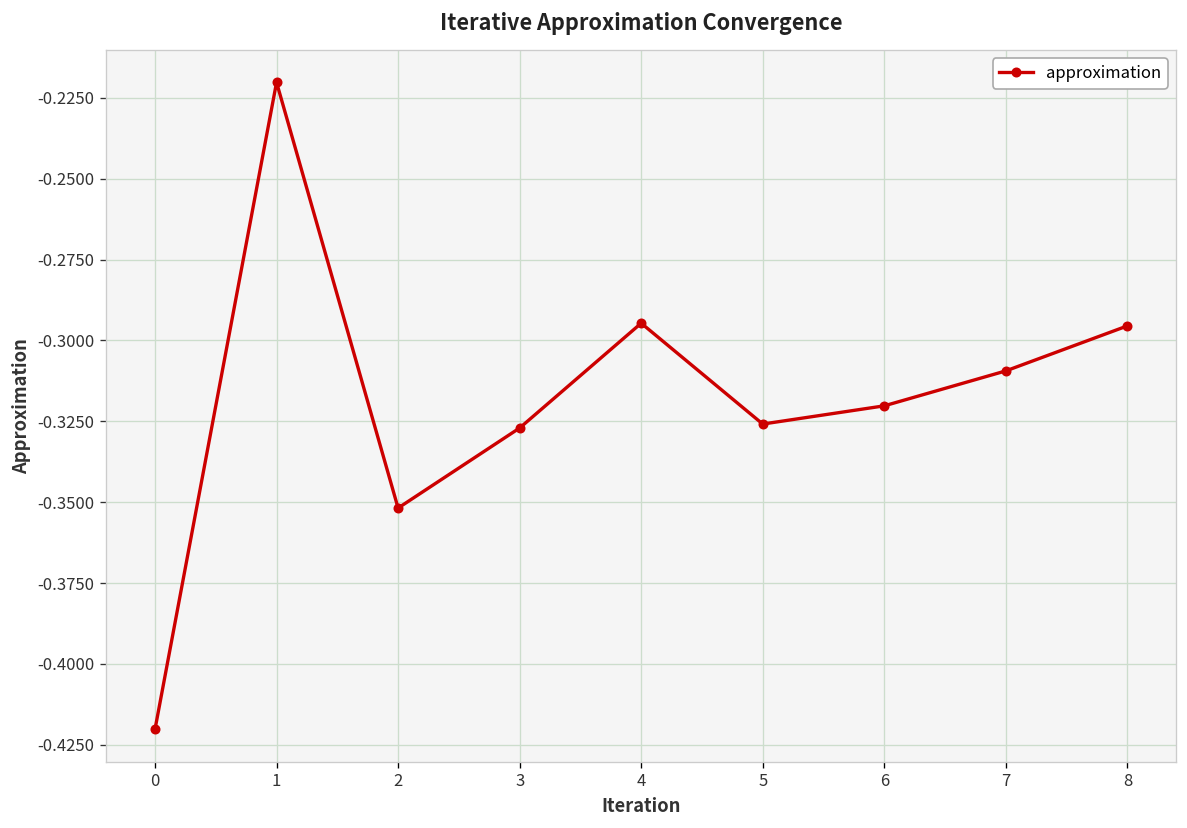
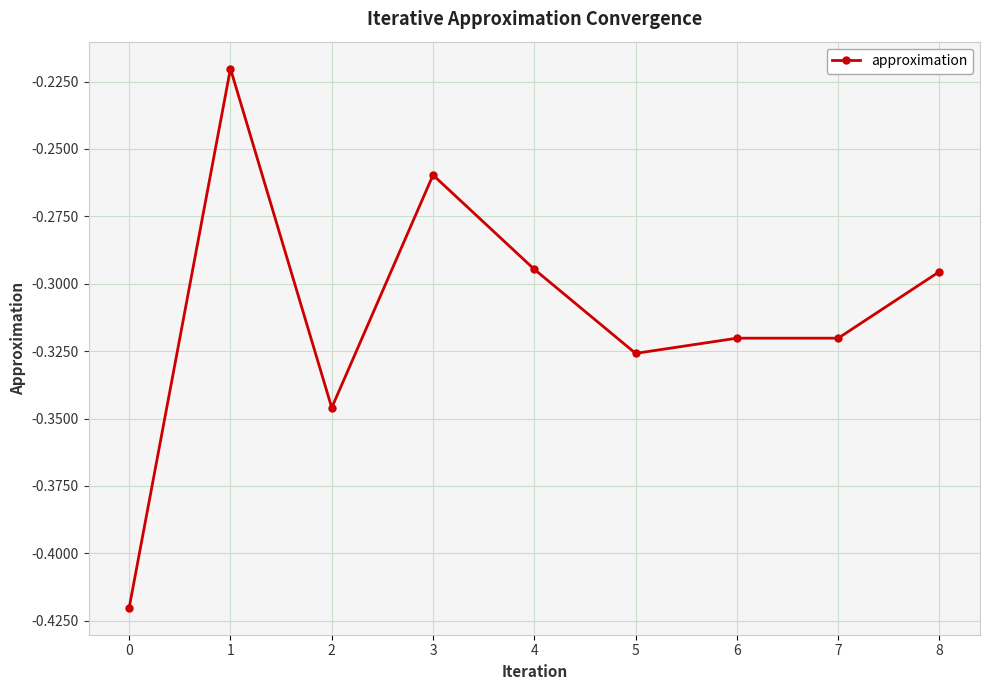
2: -0.352 -> -0.346
3: -0.327 -> -0.260
7: -0.309 -> -0.320
